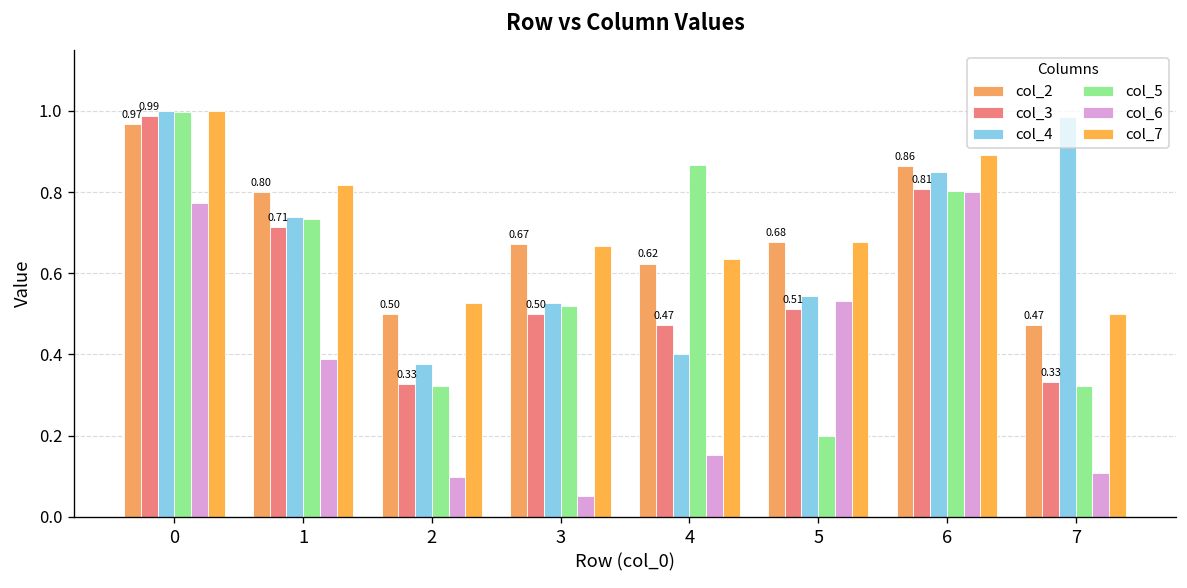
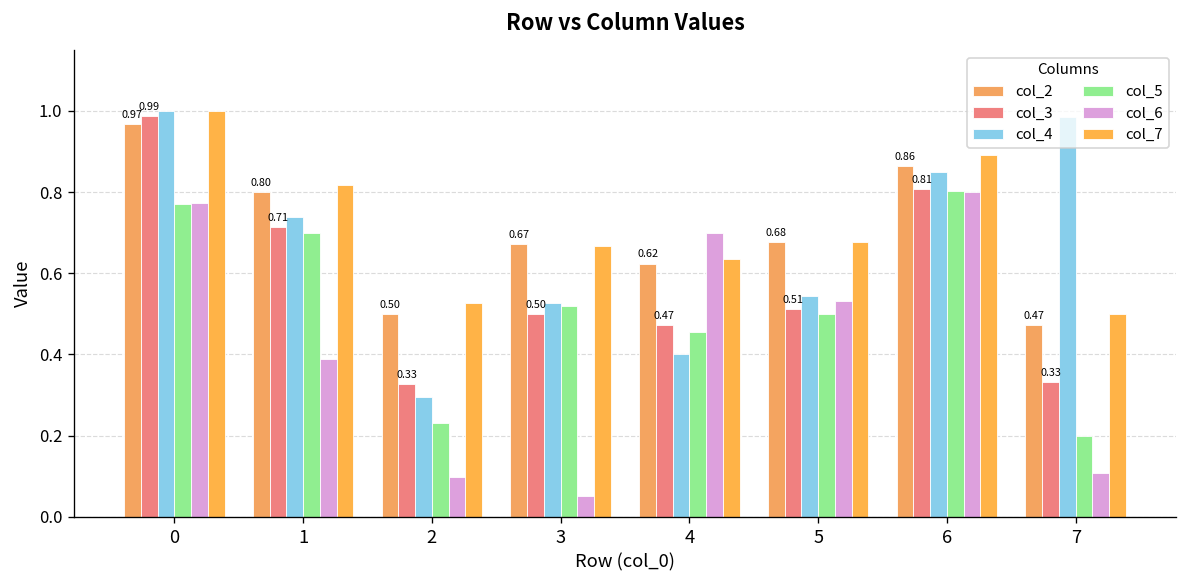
col_5, 0: 1.00 -> 0.77
col_5, 1: 0.73 -> 0.70
col_4, 2: 0.38 -> 0.29
col_5, 2: 0.32 -> 0.23
col_5, 4: 0.87 -> 0.46
col_6, 4: 0.15 -> 0.70
col_5, 5: 0.2 -> 0.5
col_5, 7: 0.32 -> 0.20
